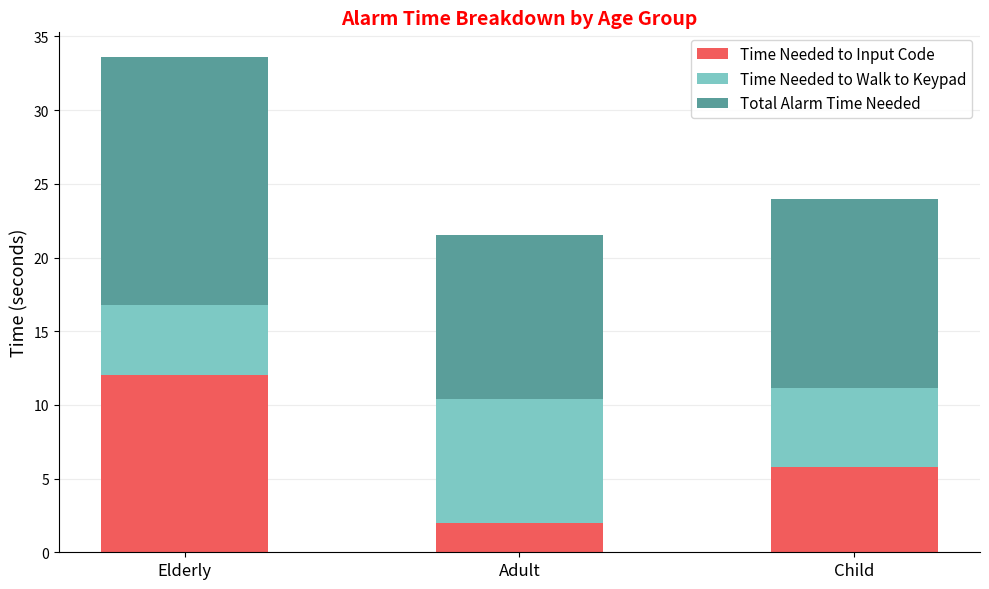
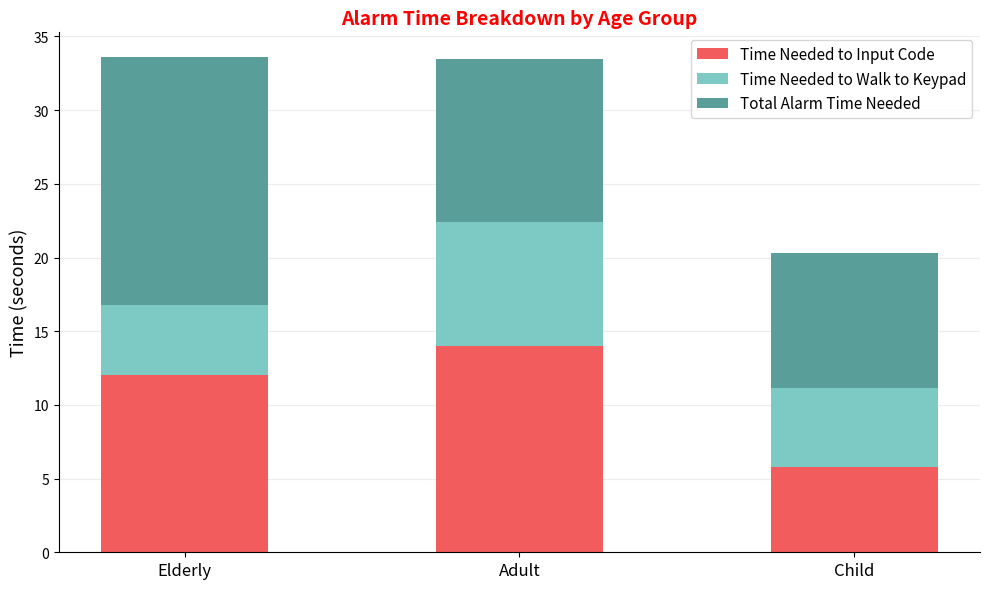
Time Needed to Input Code, Adult: 2 -> 14
Total Alarm Time Needed, Child: 12.8 -> 9.2
